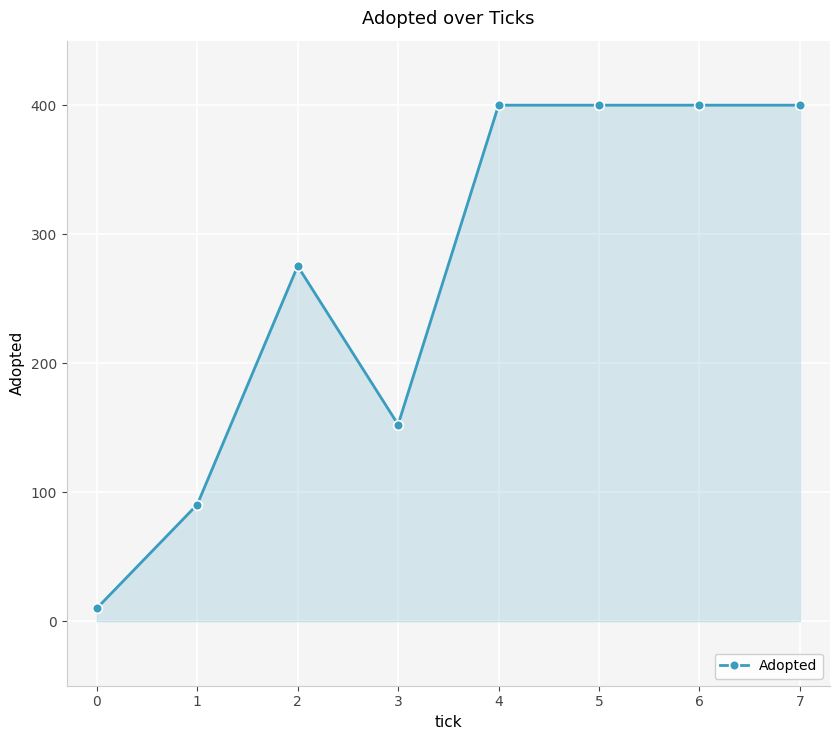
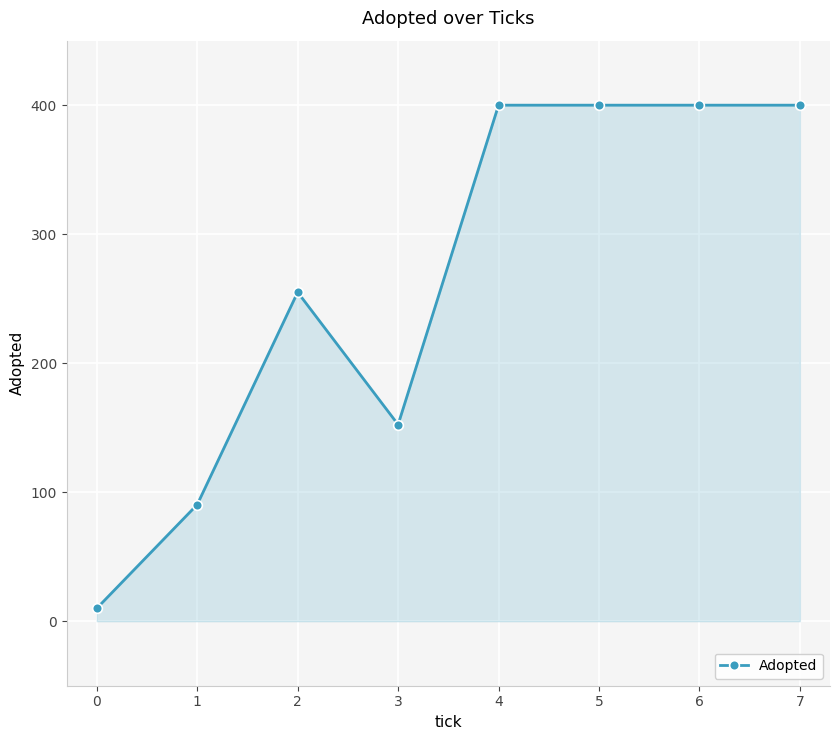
2: 275 -> 255
